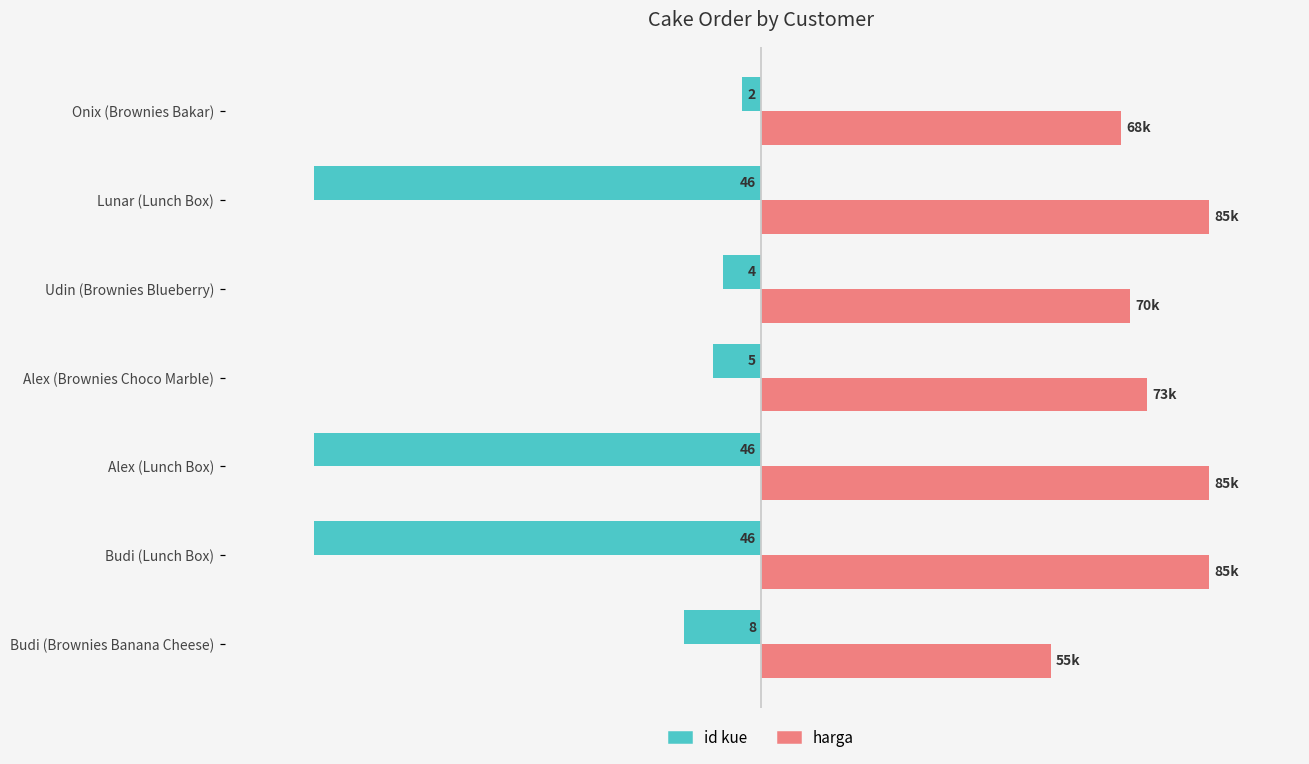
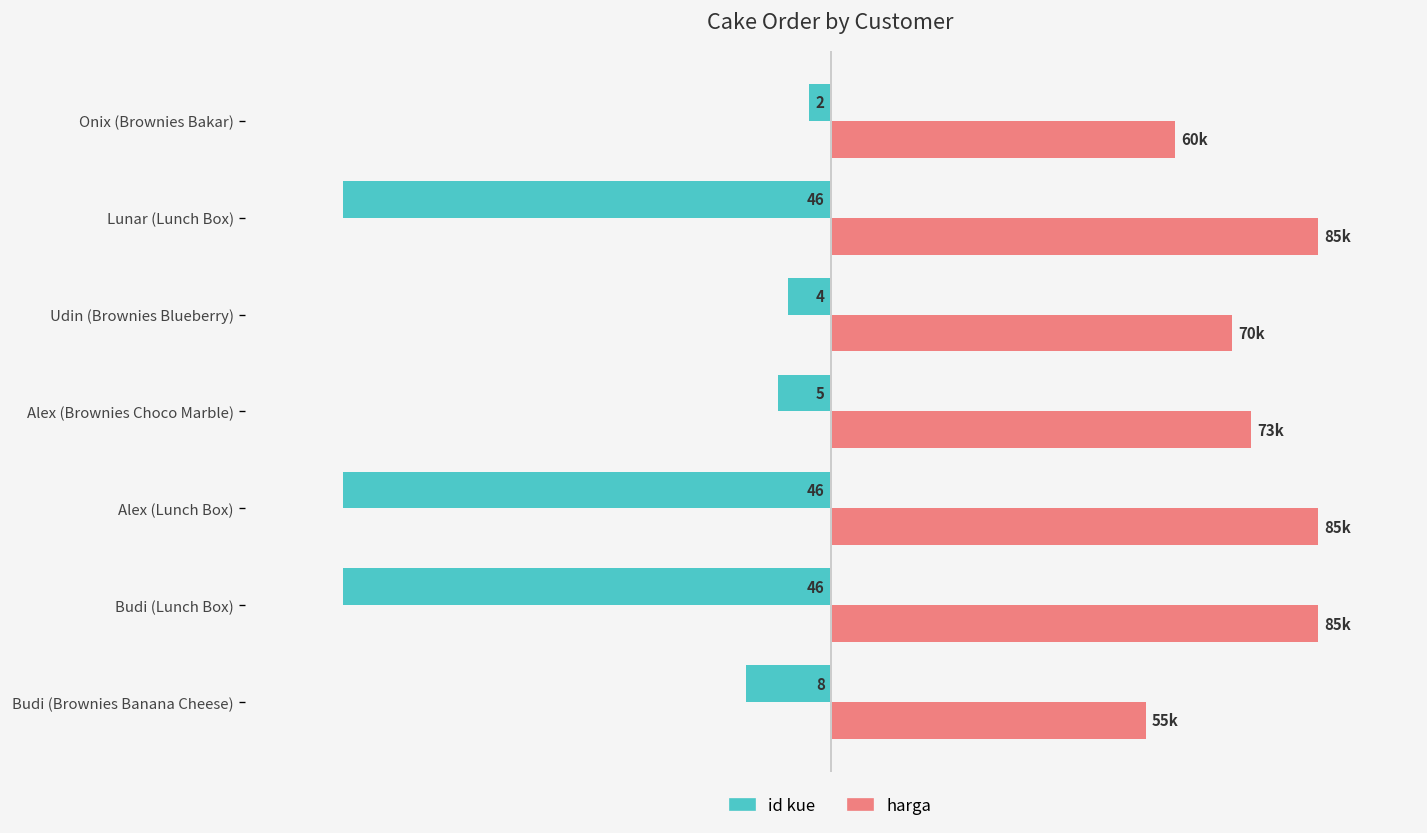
harga, Onix (Brownies Bakar): 68k -> 60k
